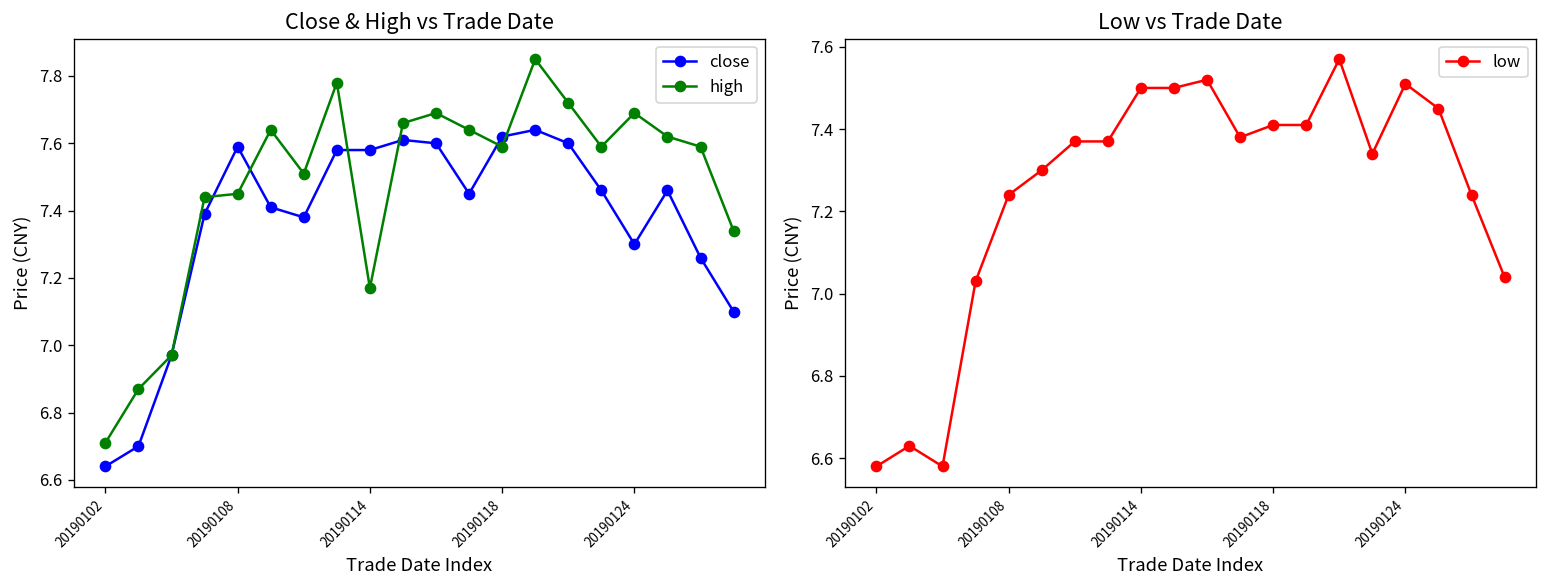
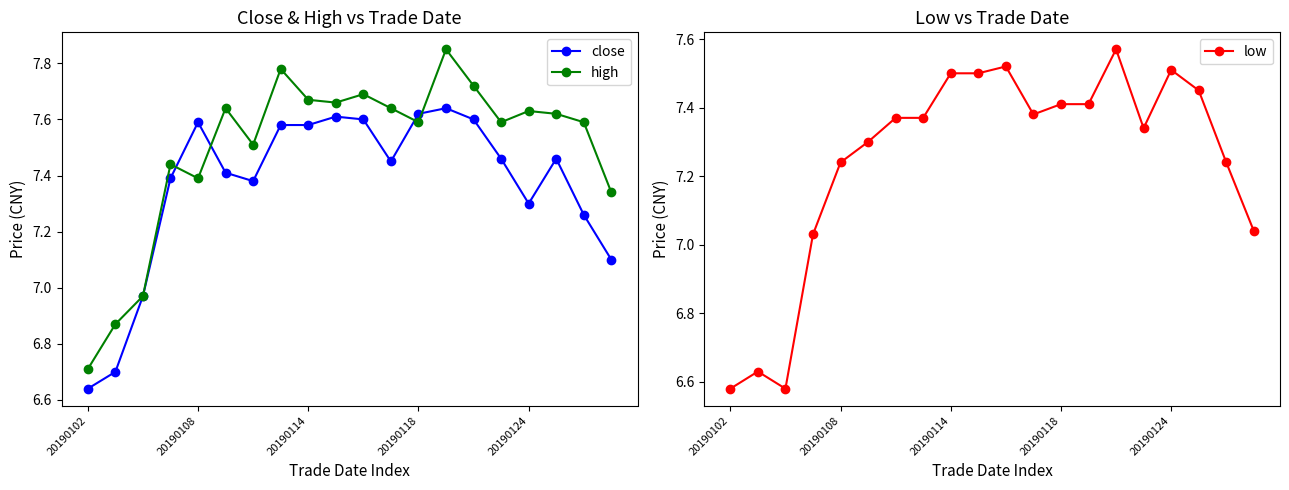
Close & High vs Trade Date, high, 20190108: 7.45 -> 7.39
Close & High vs Trade Date, high, 20190114: 7.17 -> 7.67
Close & High vs Trade Date, high, 20190124: 7.69 -> 7.63
